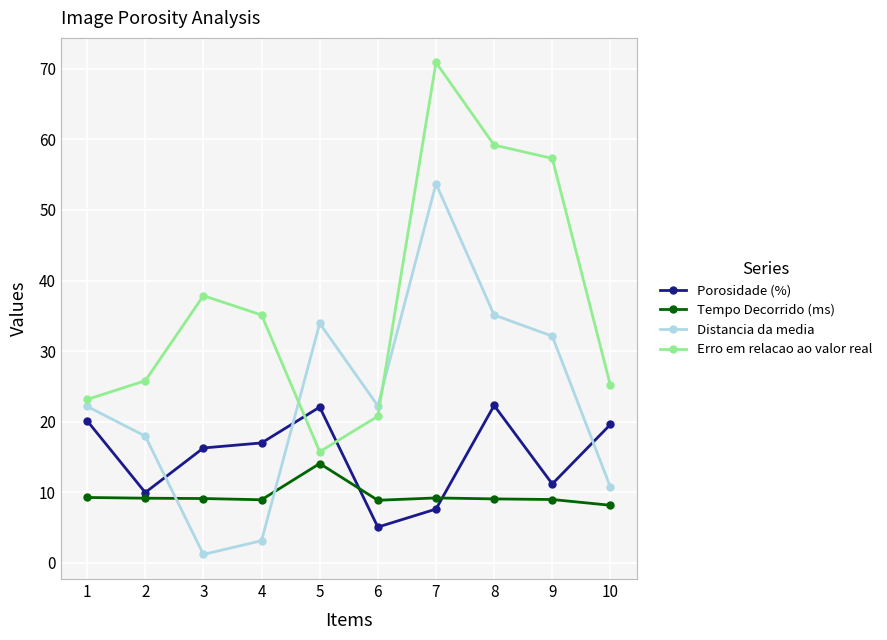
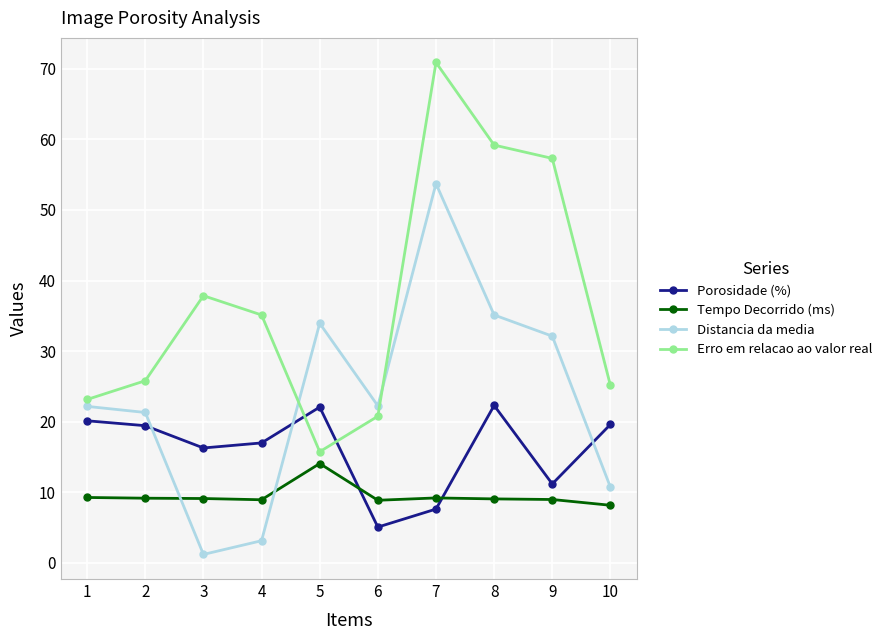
Porosidade (%), 2: 10 -> 19
Distancia da media, 2: 18 -> 21
